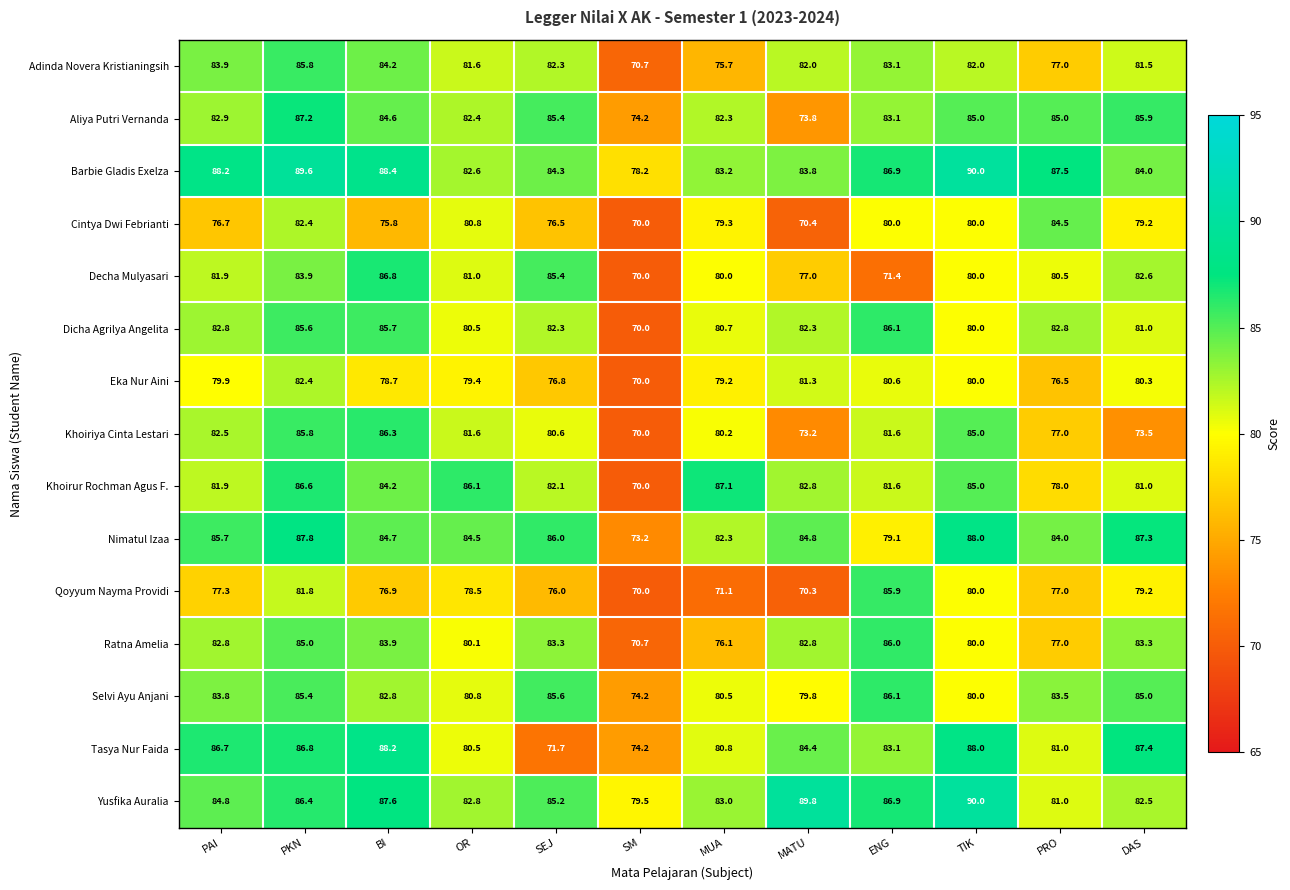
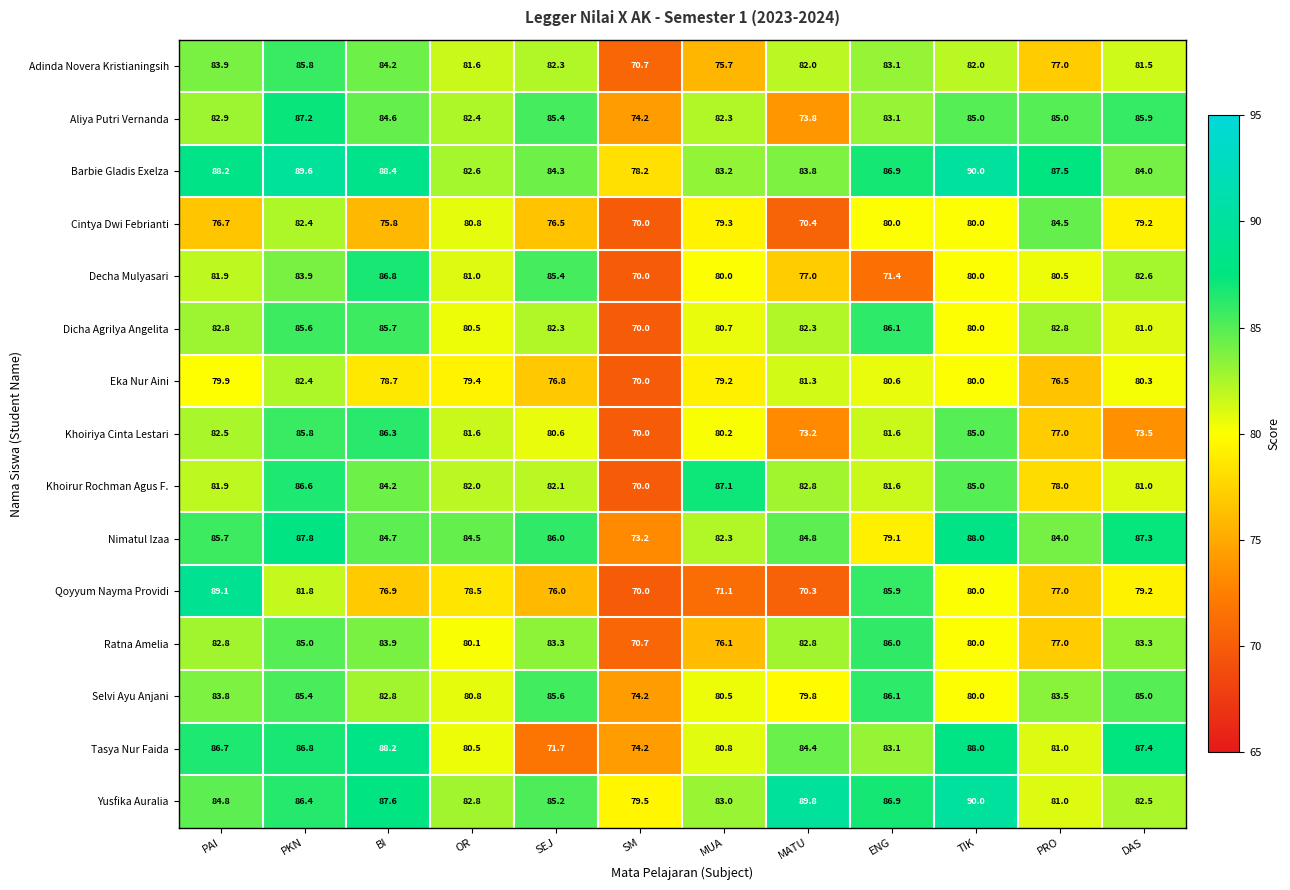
Khoirur Rochman Agus F., OR: 86.1 -> 82.0
Qoyyum Nayma Providi, PAI: 77.3 -> 89.1
